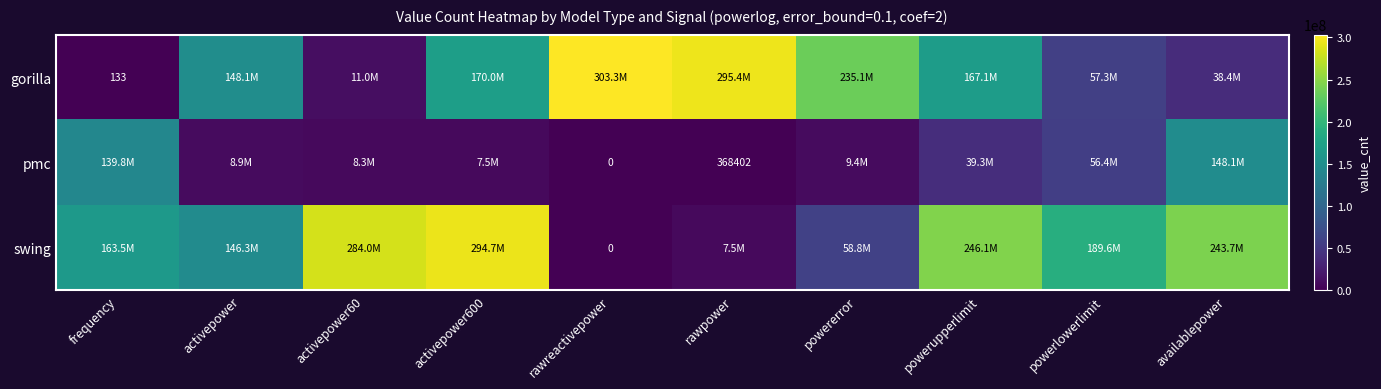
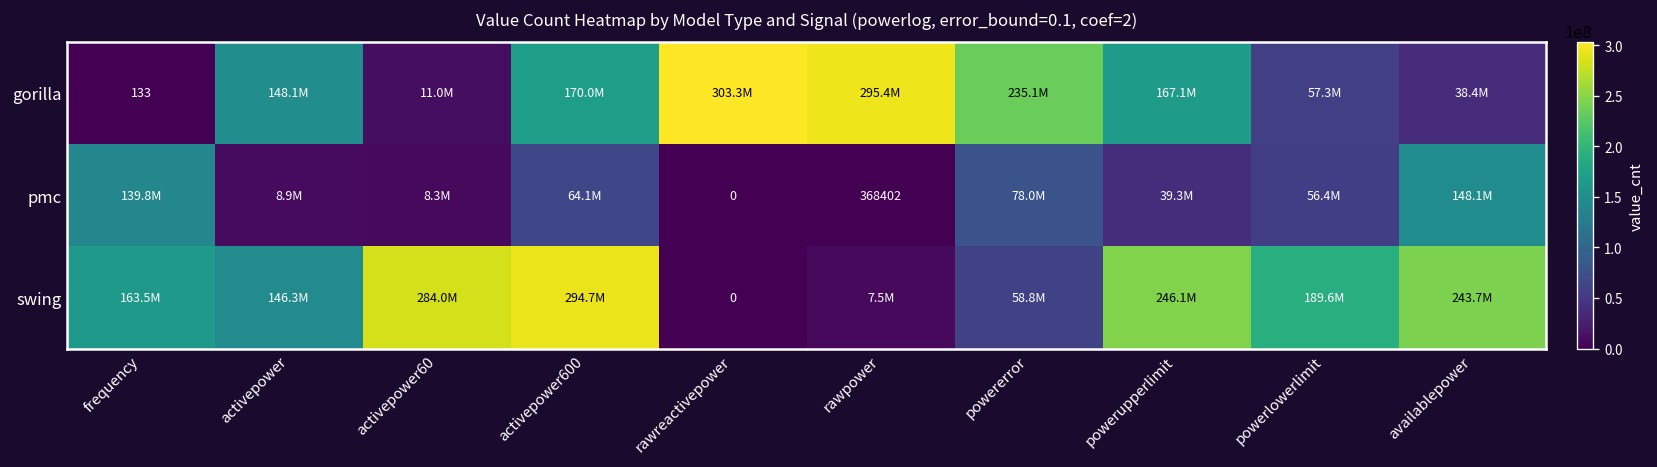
pmc, activepower600: 7.5M -> 64.1M
pmc, powererror: 9.4M -> 78.0M
